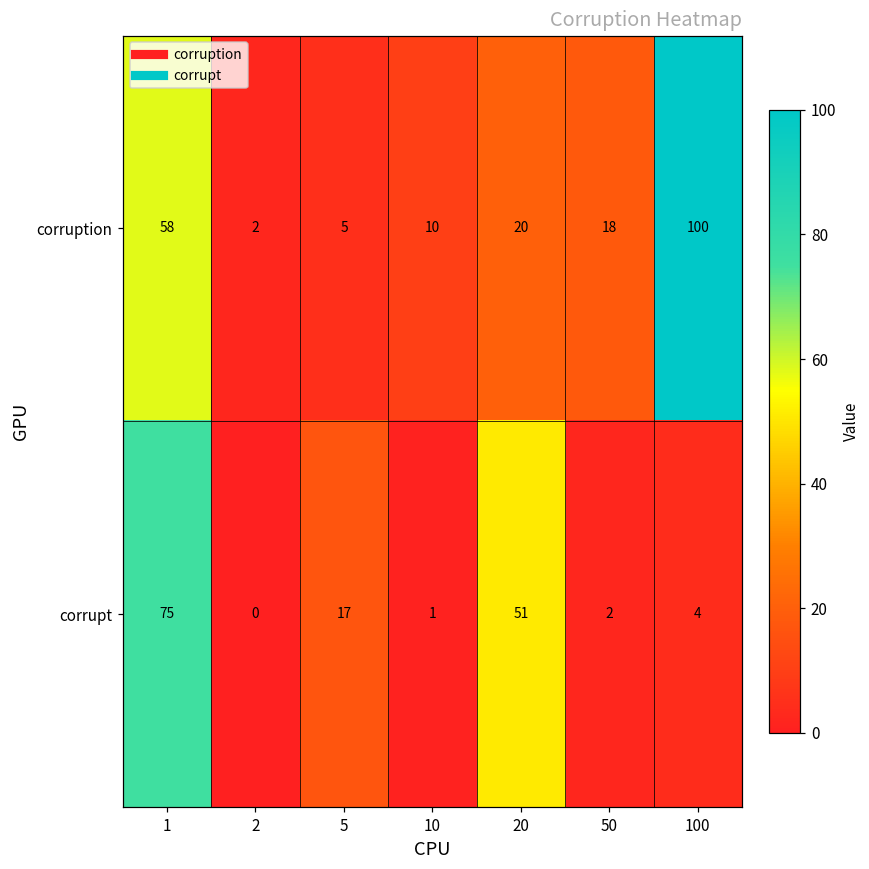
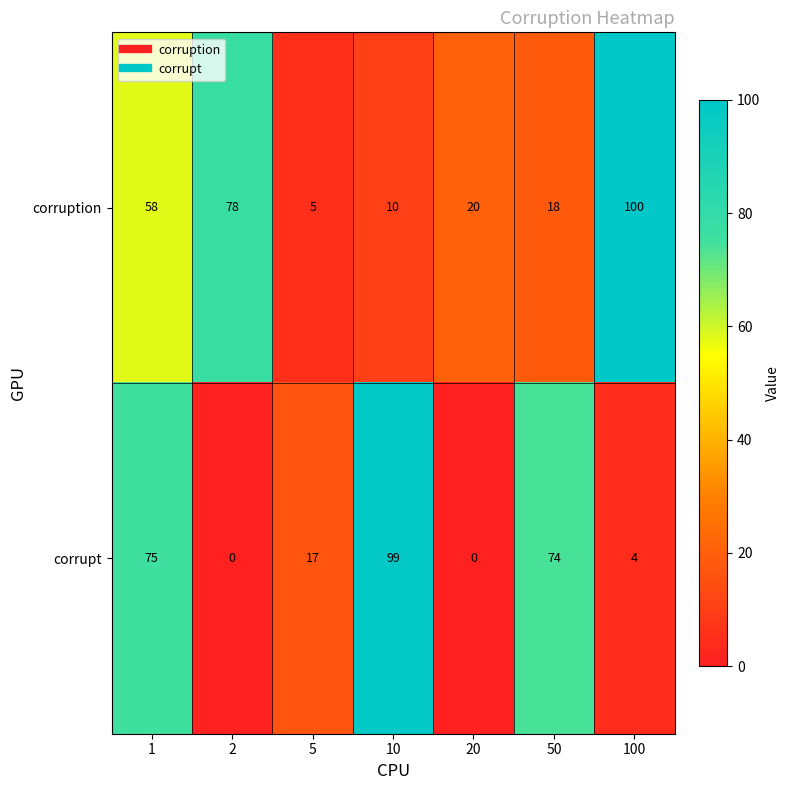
corruption, 2: 2 -> 78
corrupt, 10: 1 -> 99
corrupt, 20: 51 -> 0
corrupt, 50: 2 -> 74
